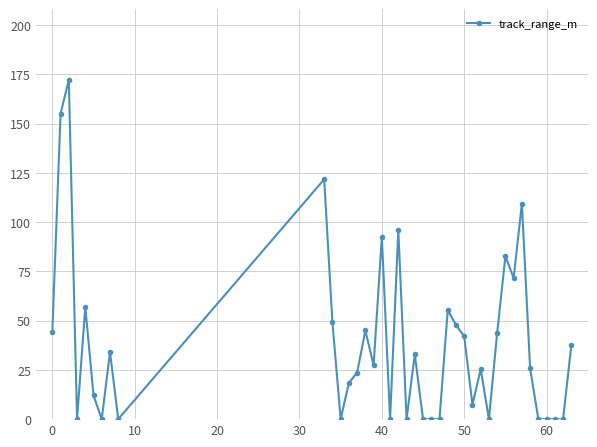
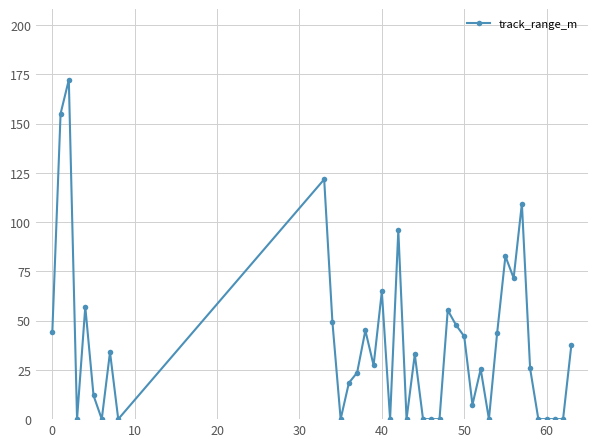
40: 92 -> 65
